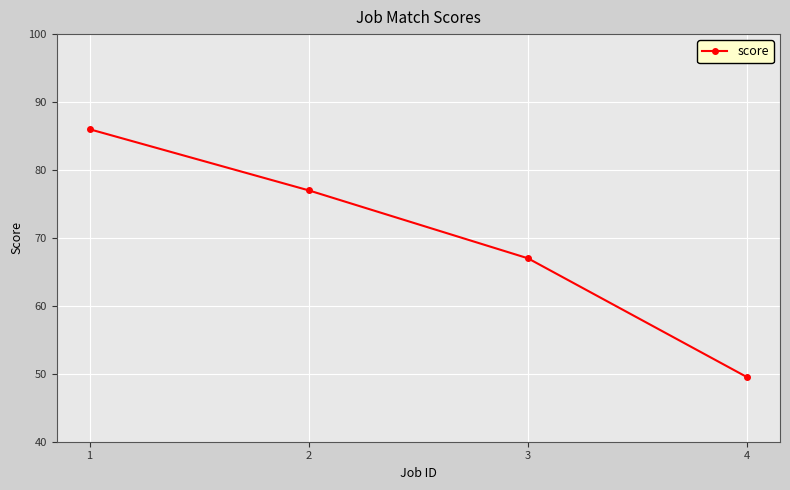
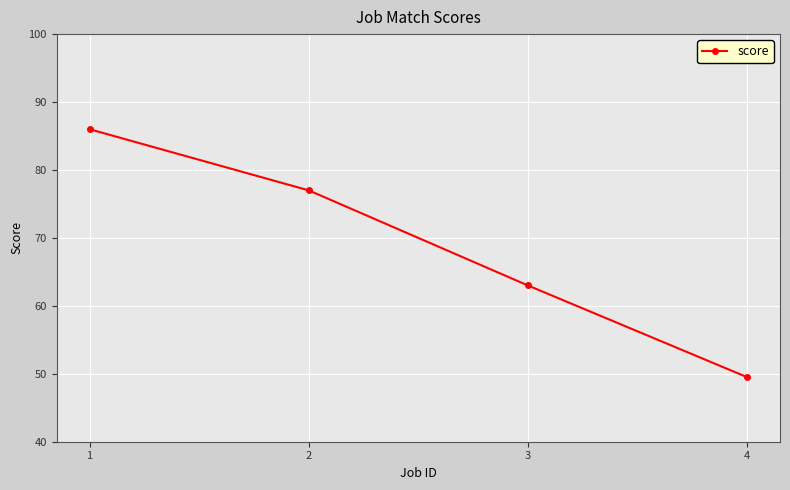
3: 67 -> 63
